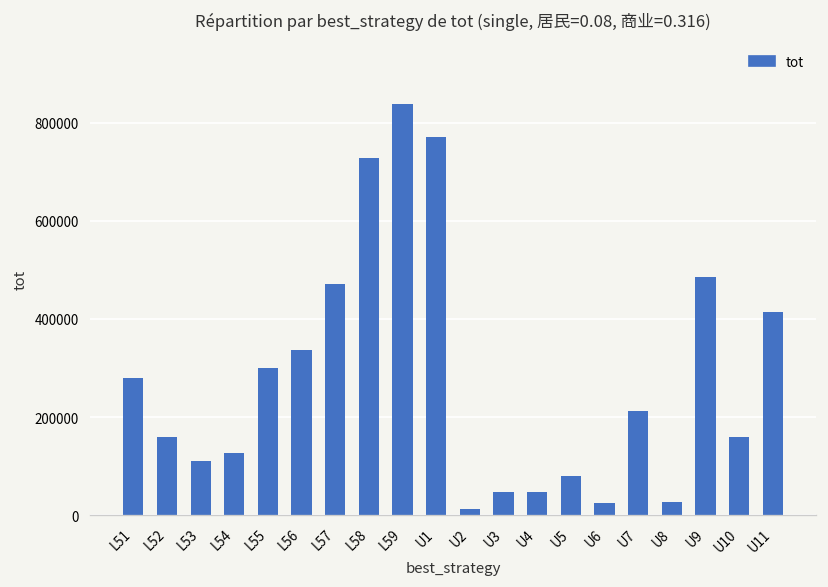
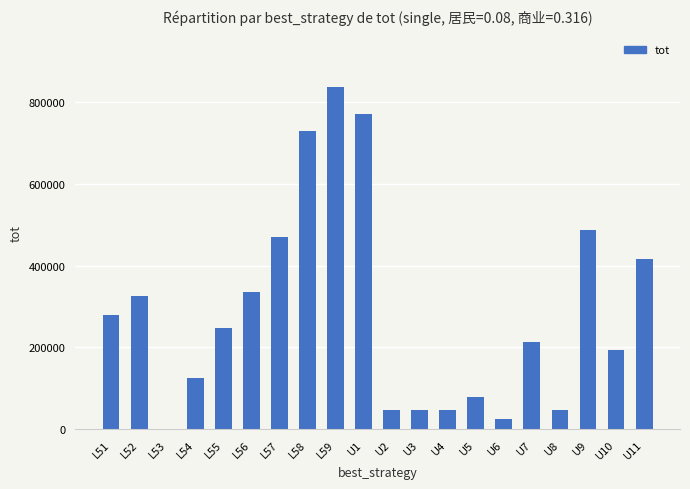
L52: 160000 -> 330000
L53: 110000 -> 0
L55: 300000 -> 250000
U2: 10000 -> 50000
U8: 30000 -> 50000
U10: 160000 -> 190000
